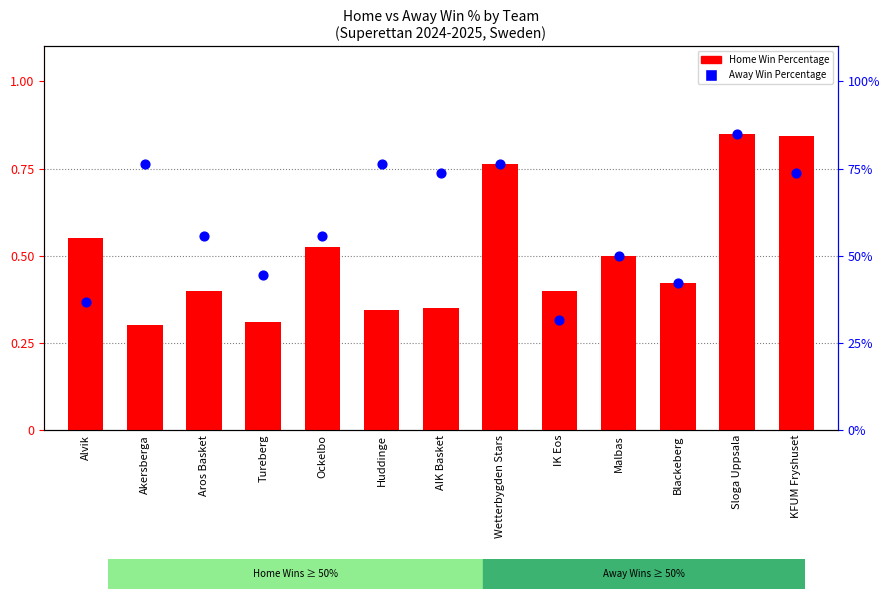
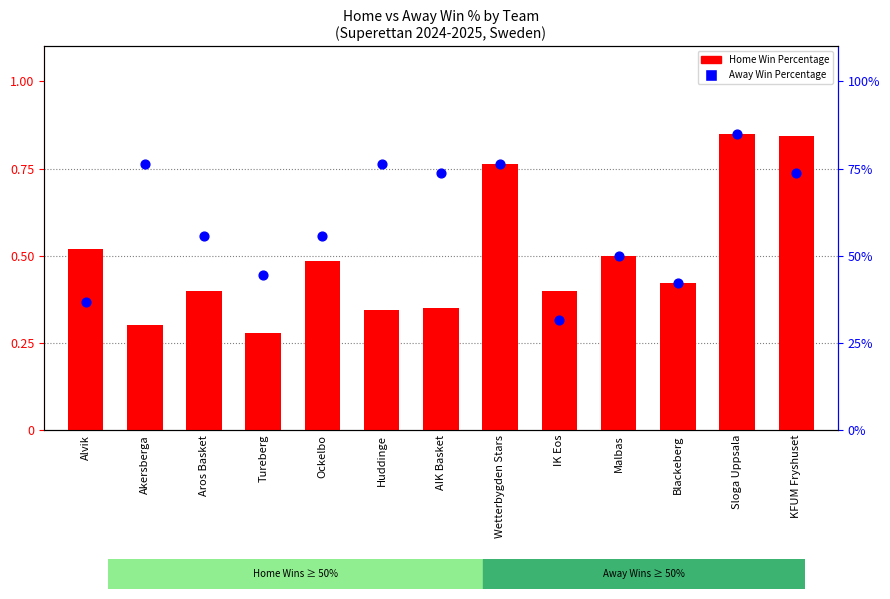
Home Win Percentage, Alvik: 0.55 -> 0.52
Home Win Percentage, Tureberg: 0.31 -> 0.28
Home Win Percentage, Ockelbo: 0.53 -> 0.49
